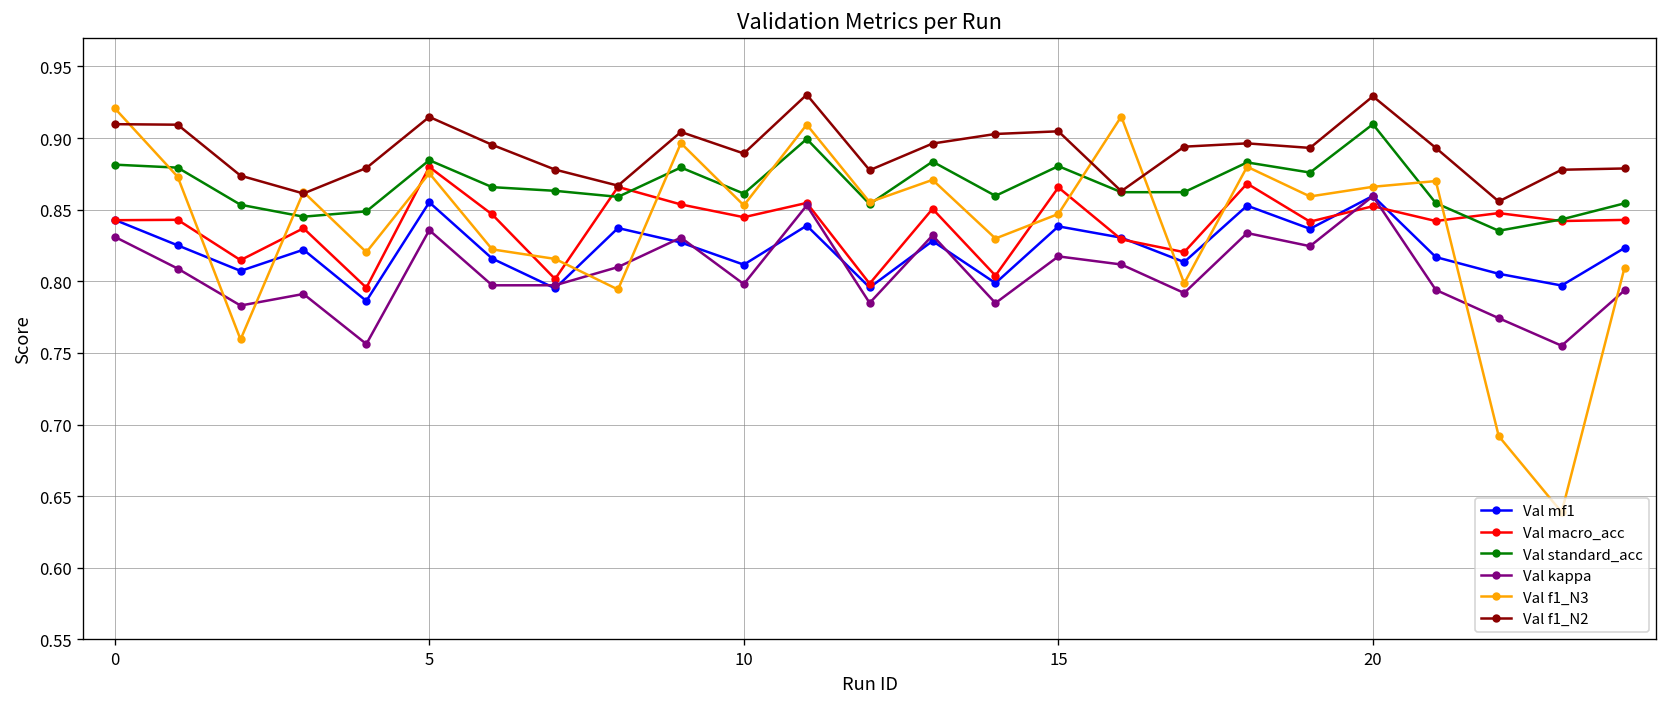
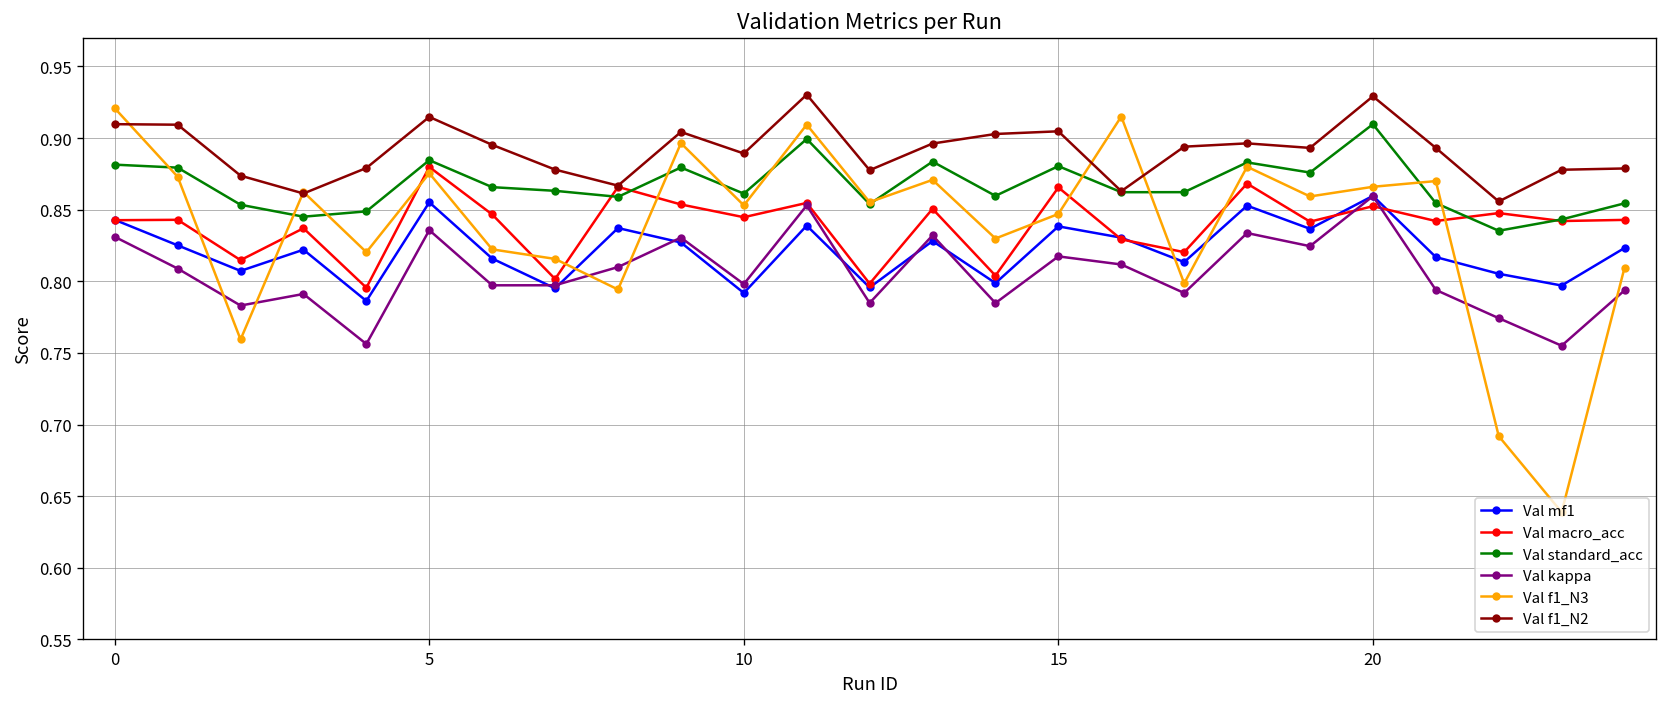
Val mf1, 10: 0.812 -> 0.792
